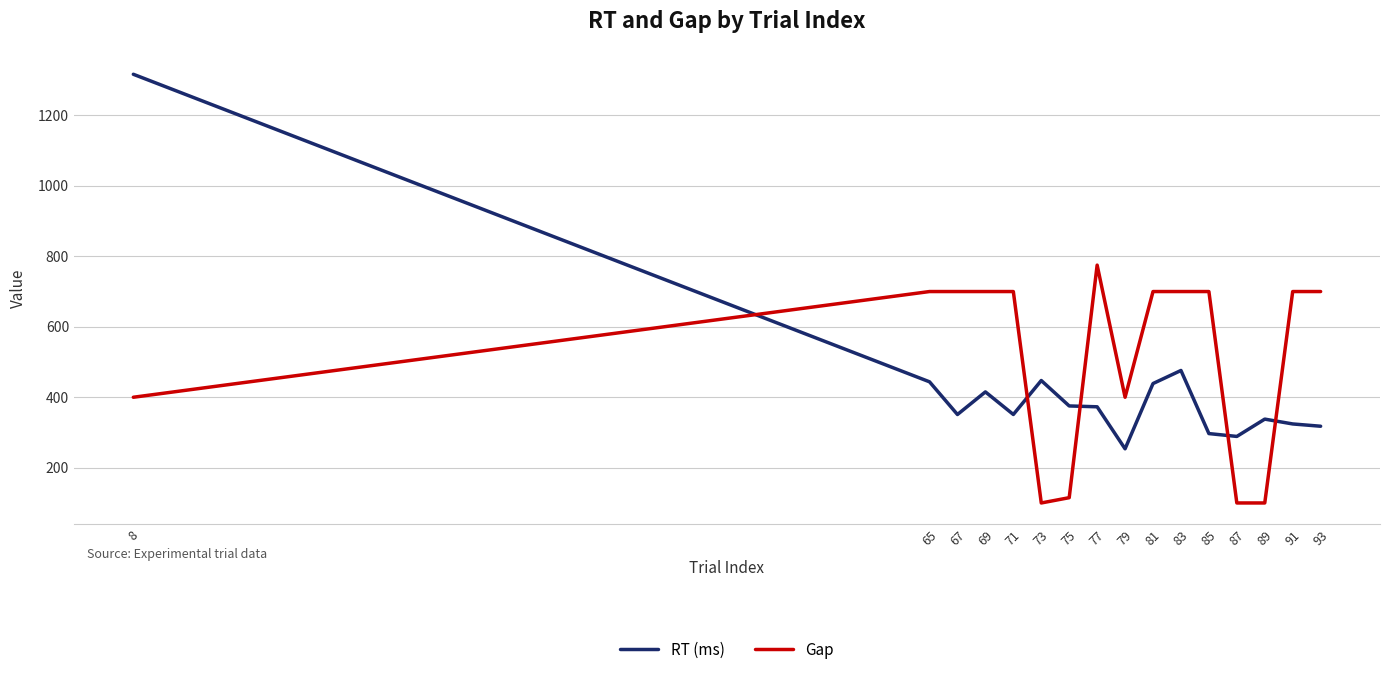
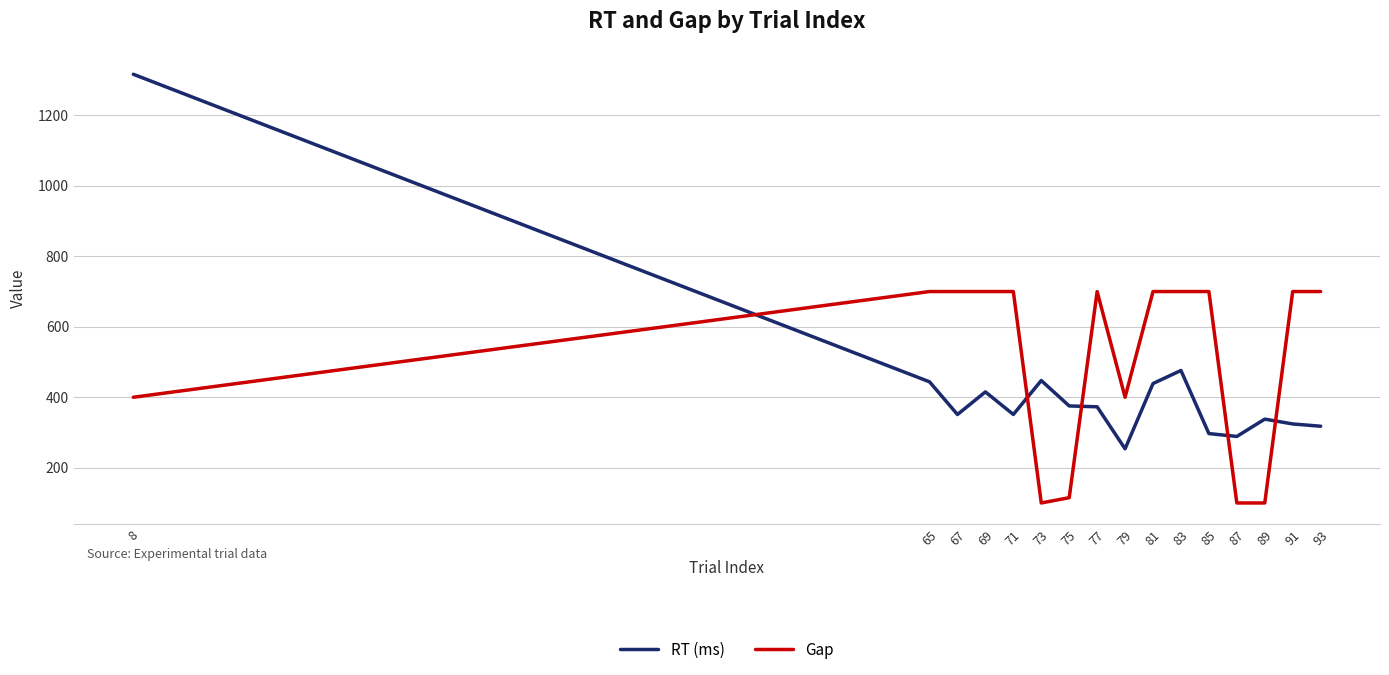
Gap, 77: 780 -> 700
